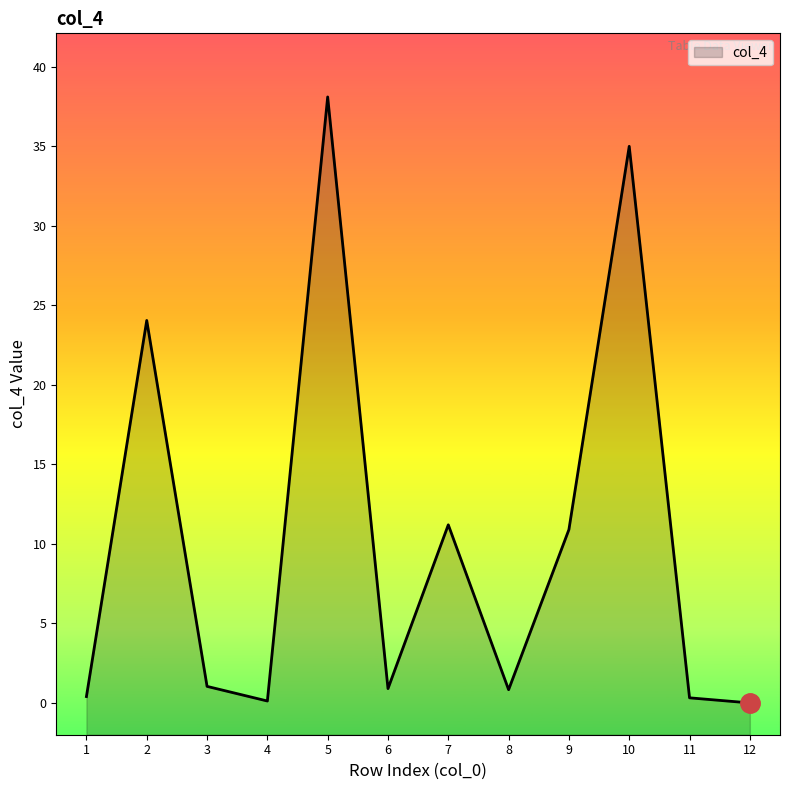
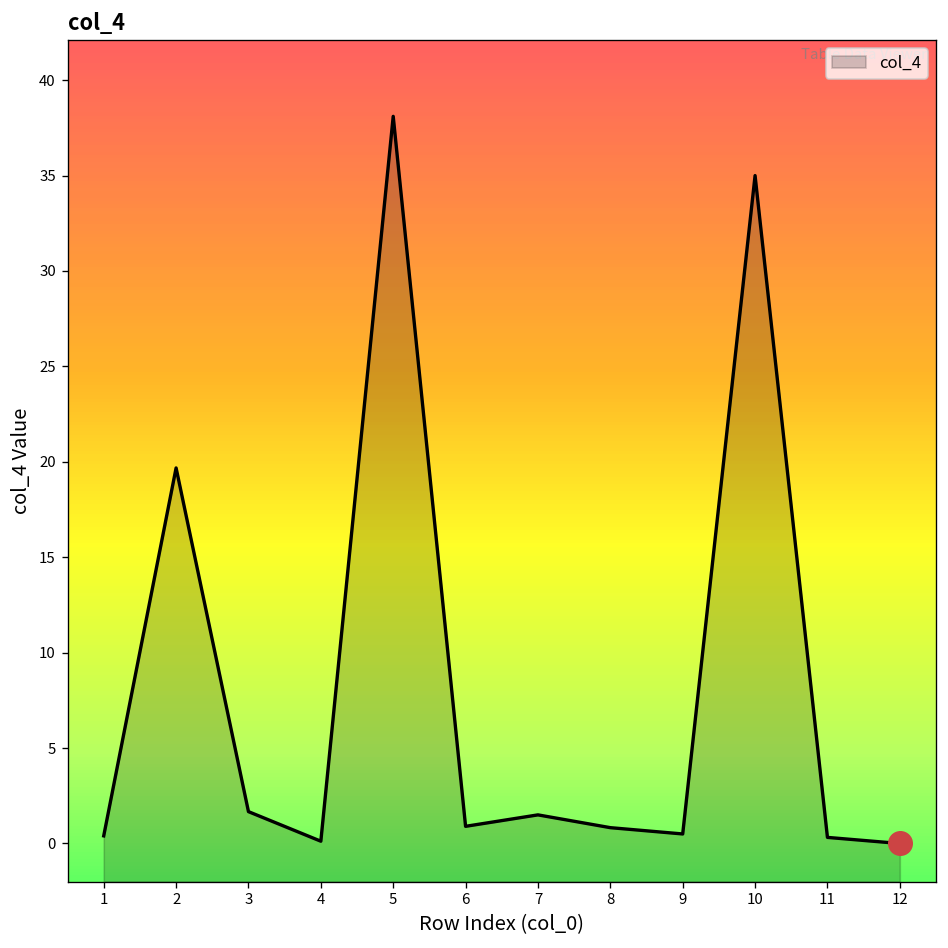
col_4, 2: 24.1 -> 19.7
col_4, 3: 1.0 -> 1.7
col_4, 7: 11.2 -> 1.5
col_4, 9: 10.9 -> 0.5
